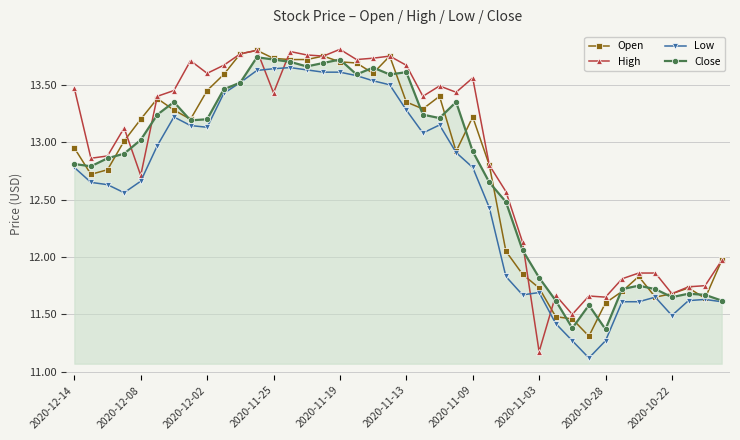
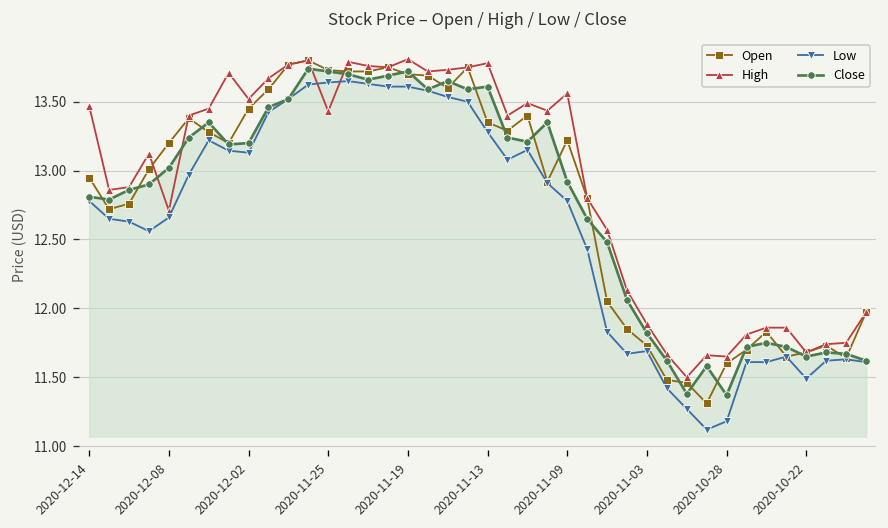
High, 2020-12-02: 13.60 -> 13.52
High, 2020-11-13: 13.67 -> 13.78
High, 2020-11-03: 11.18 -> 11.89
Low, 2020-10-28: 11.27 -> 11.18
